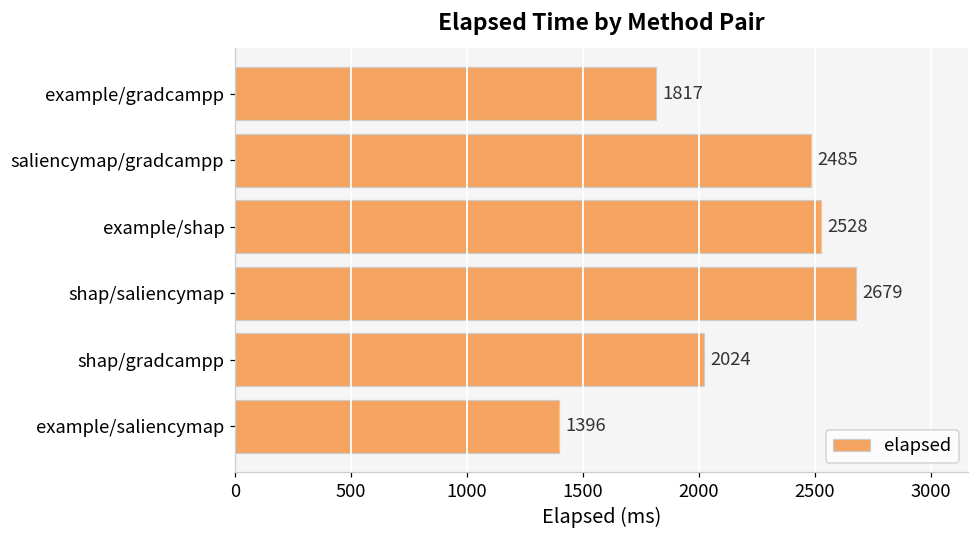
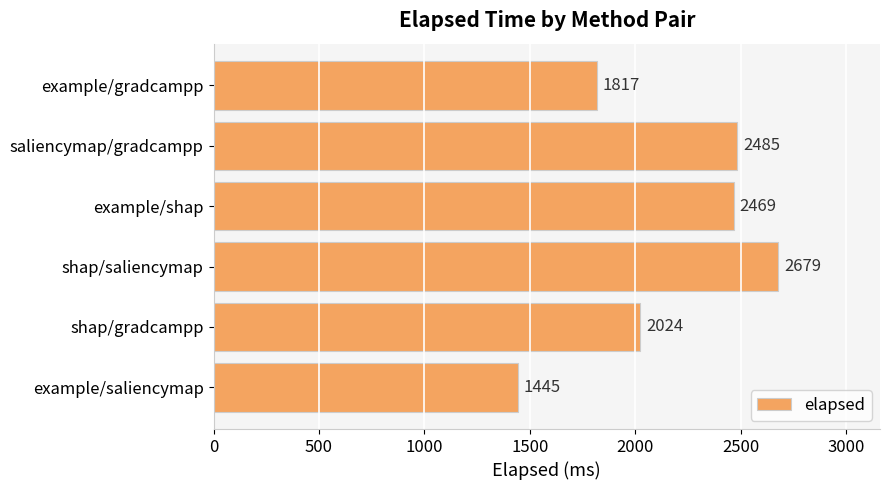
example/shap: 2528 -> 2469
example/saliencymap: 1396 -> 1445
